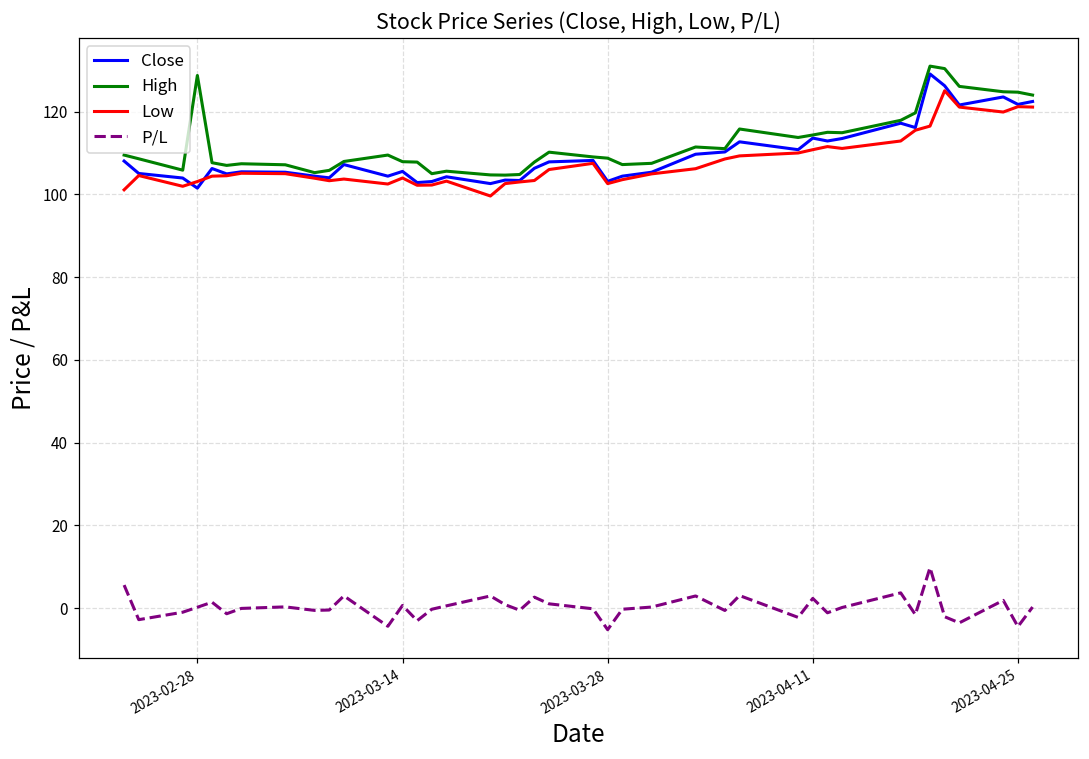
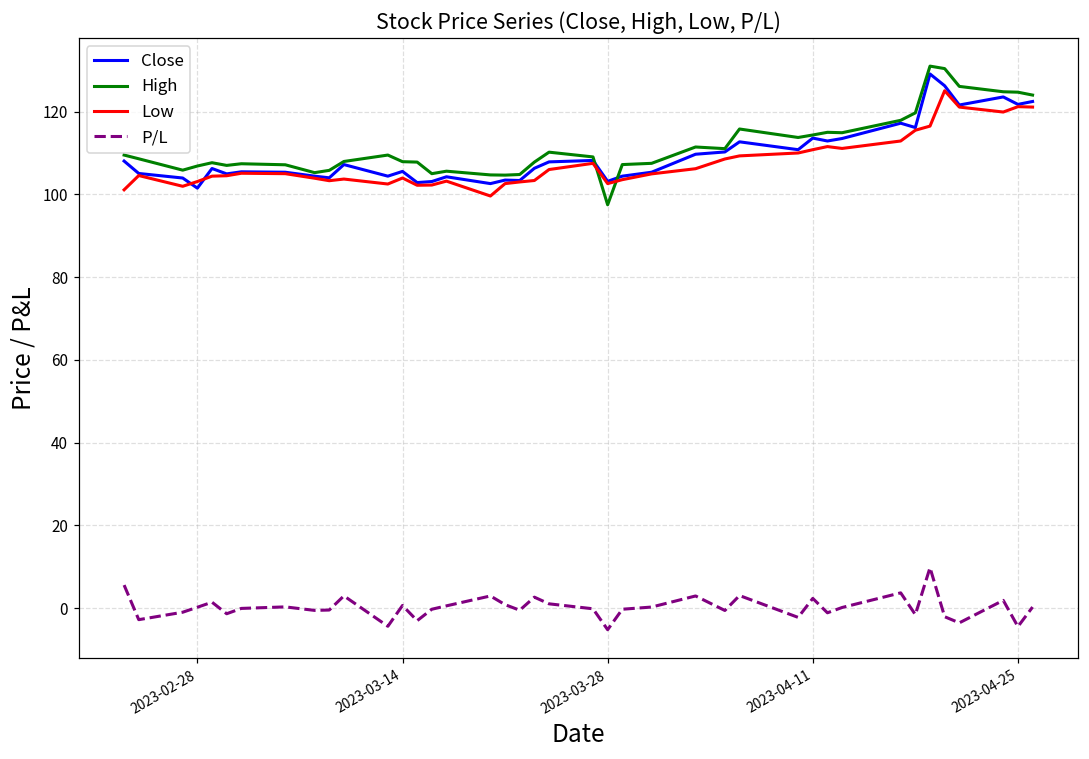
High, 2023-02-28: 129 -> 107
High, 2023-03-28: 109 -> 97
